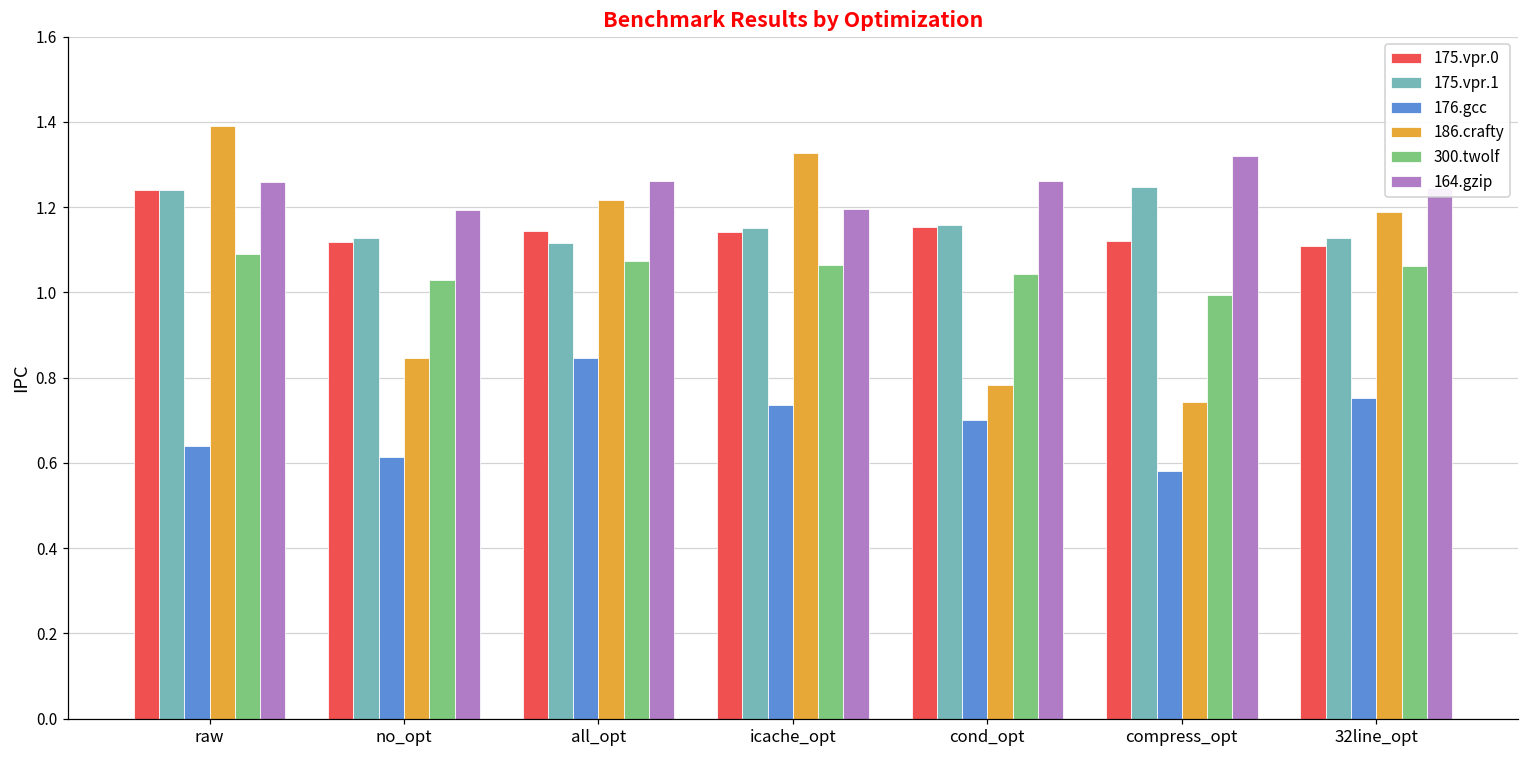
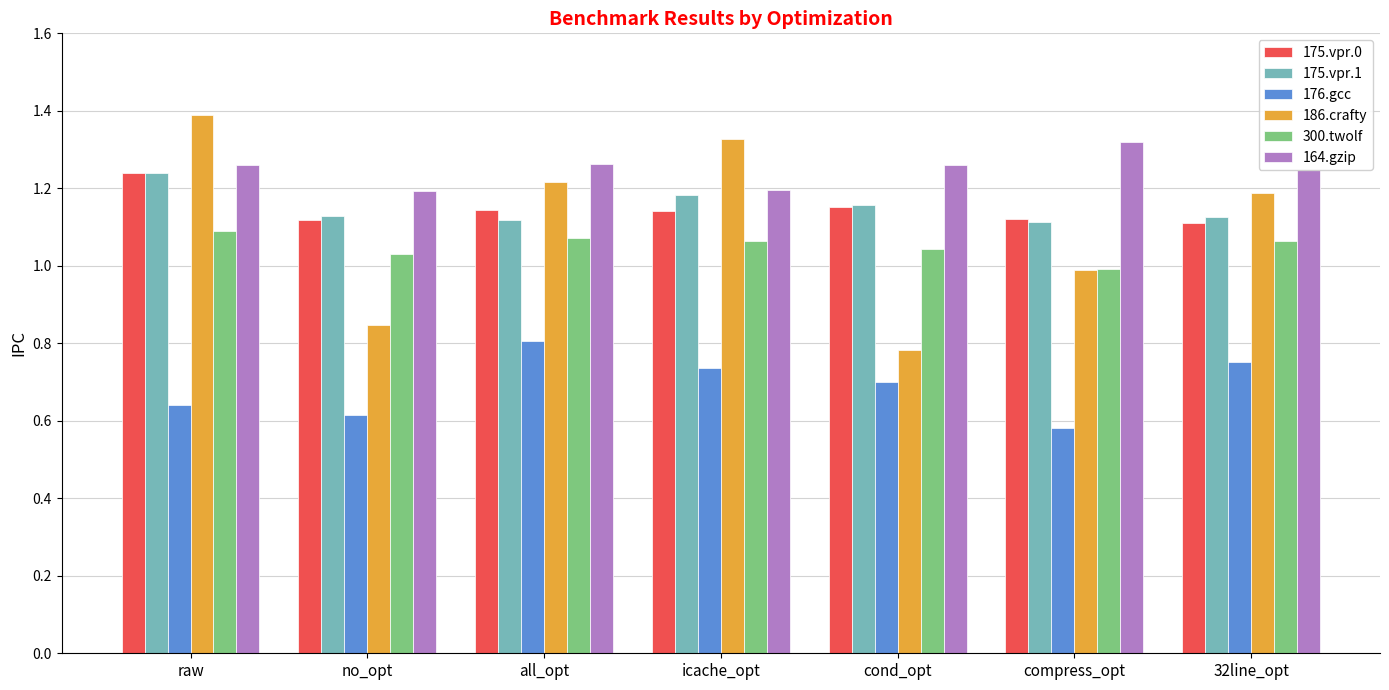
176.gcc, all_opt: 0.85 -> 0.81
175.vpr.1, icache_opt: 1.15 -> 1.18
175.vpr.1, compress_opt: 1.25 -> 1.11
186.crafty, compress_opt: 0.74 -> 0.99
